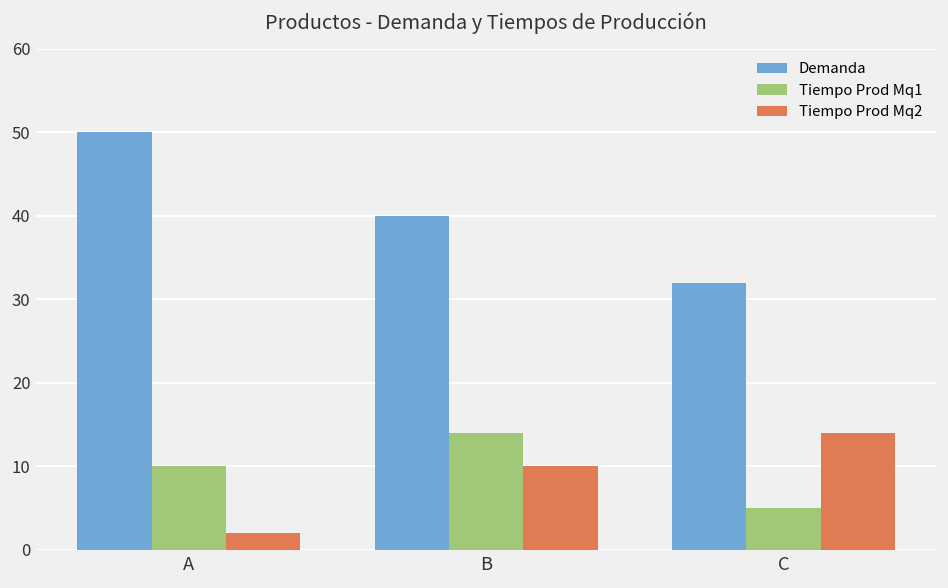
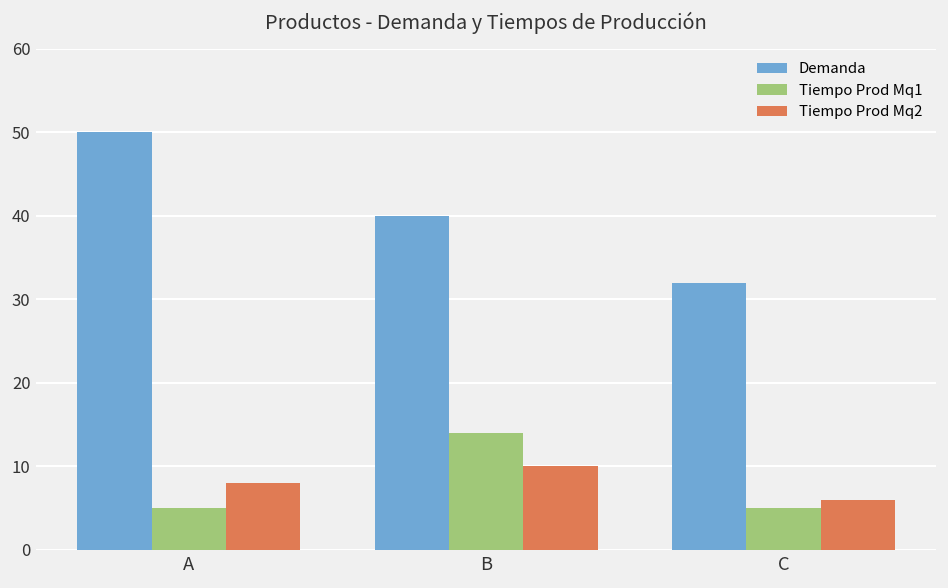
Tiempo Prod Mq1, A: 10 -> 5
Tiempo Prod Mq2, A: 2 -> 8
Tiempo Prod Mq2, C: 14 -> 6
